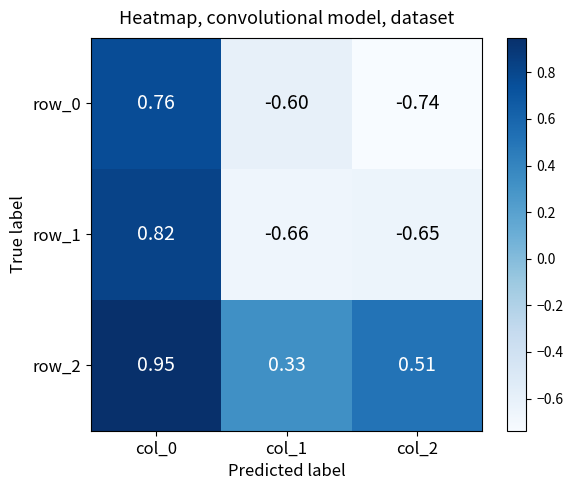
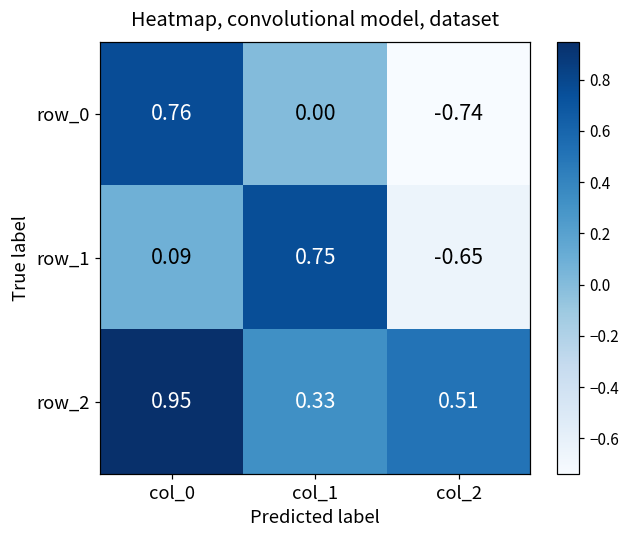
row_0, col_1: -0.60 -> 0.00
row_1, col_0: 0.82 -> 0.09
row_1, col_1: -0.66 -> 0.75
